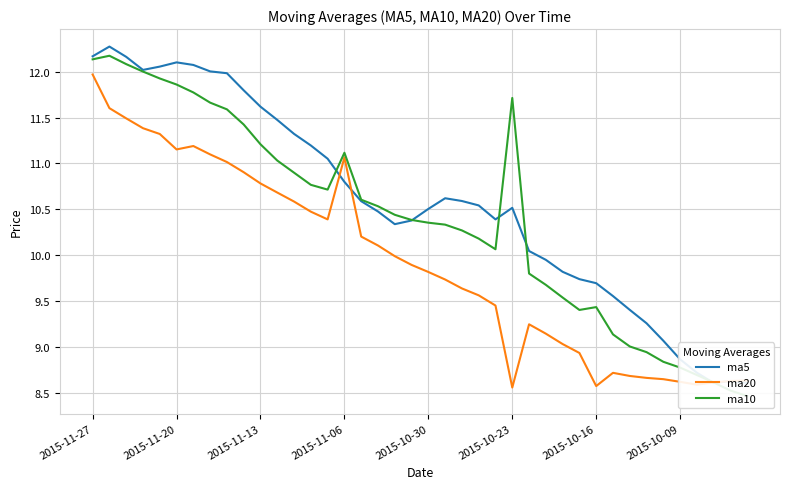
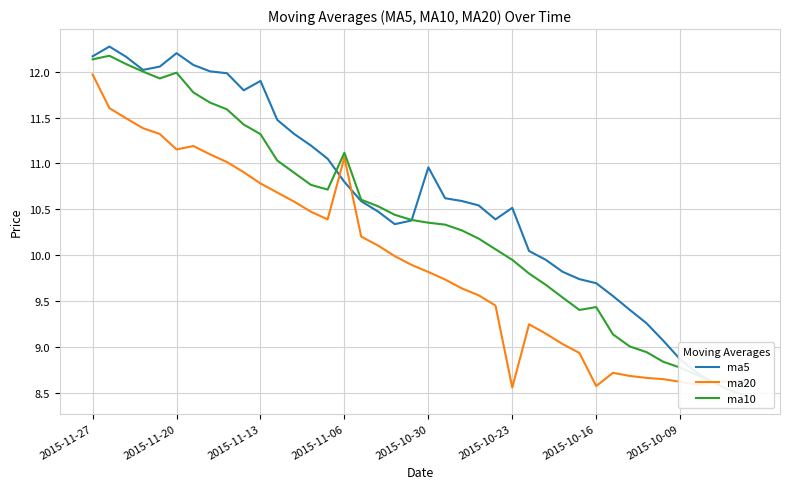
ma5, 2015-11-20: 12.1 -> 12.2
ma10, 2015-11-20: 11.9 -> 12.0
ma5, 2015-11-13: 11.6 -> 11.9
ma10, 2015-11-13: 11.2 -> 11.3
ma5, 2015-10-30: 10.5 -> 11.0
ma10, 2015-10-23: 11.7 -> 10.0
